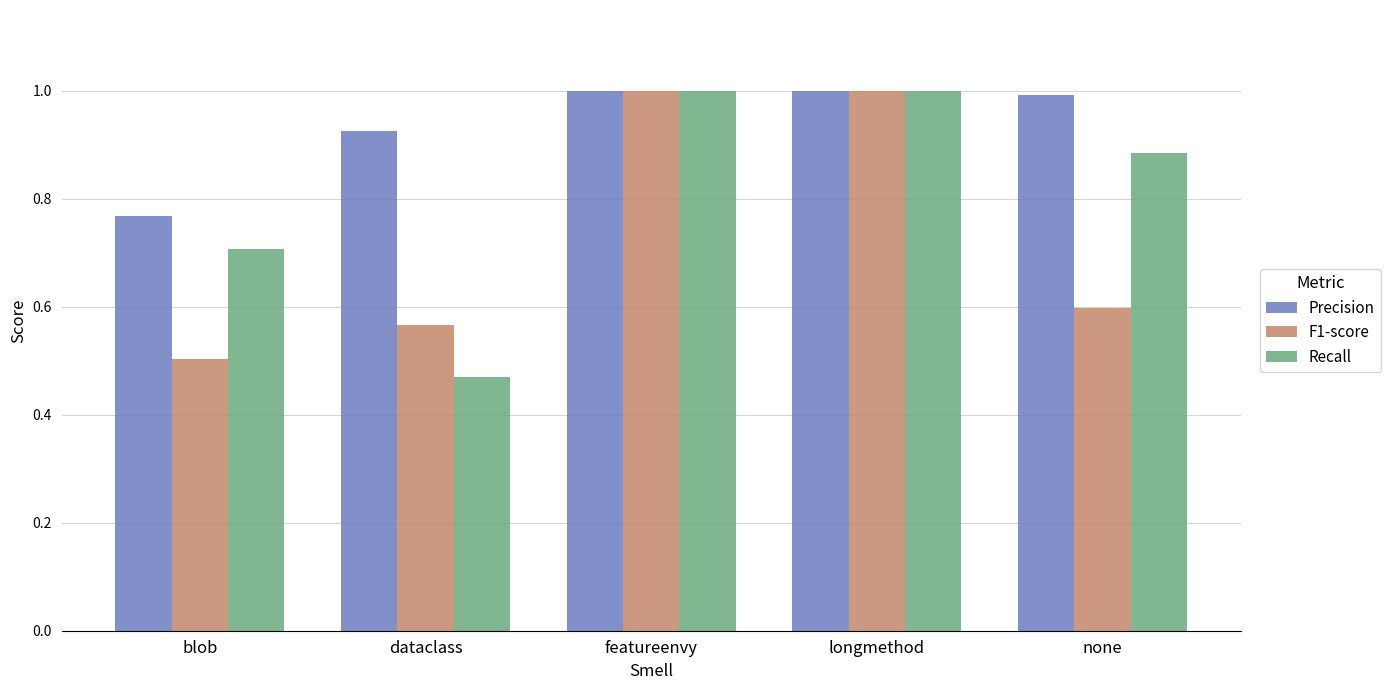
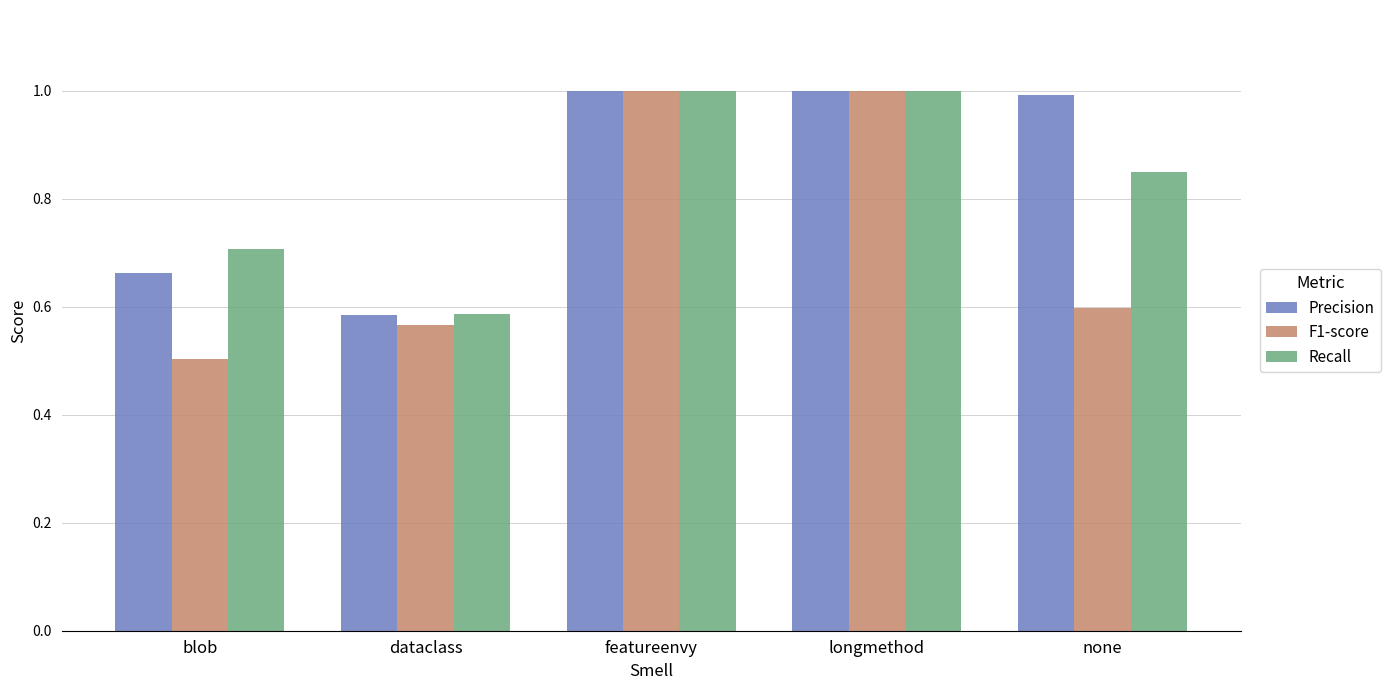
Precision, blob: 0.77 -> 0.66
Precision, dataclass: 0.93 -> 0.58
Recall, dataclass: 0.47 -> 0.59
Recall, none: 0.89 -> 0.85
